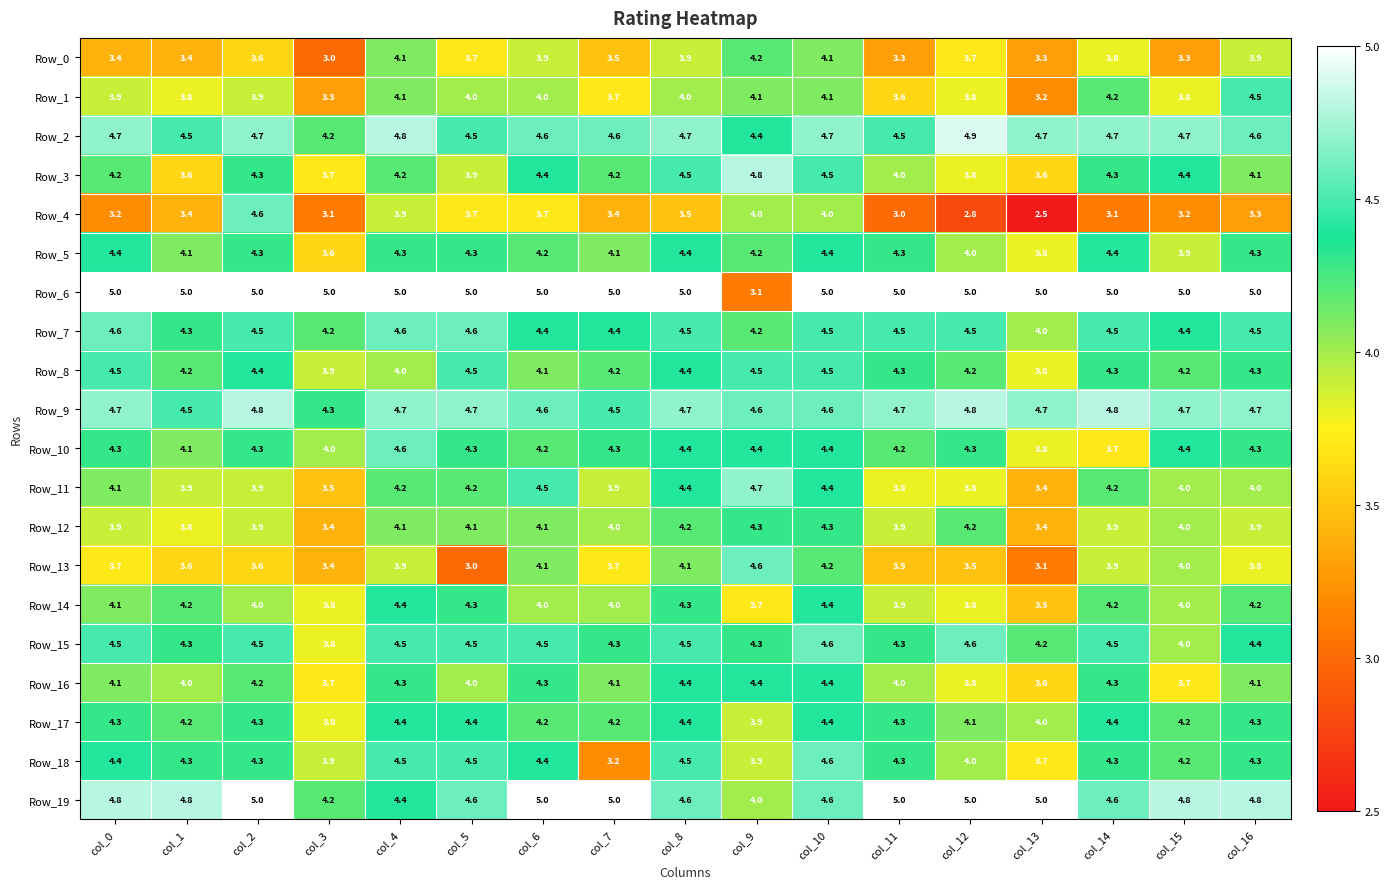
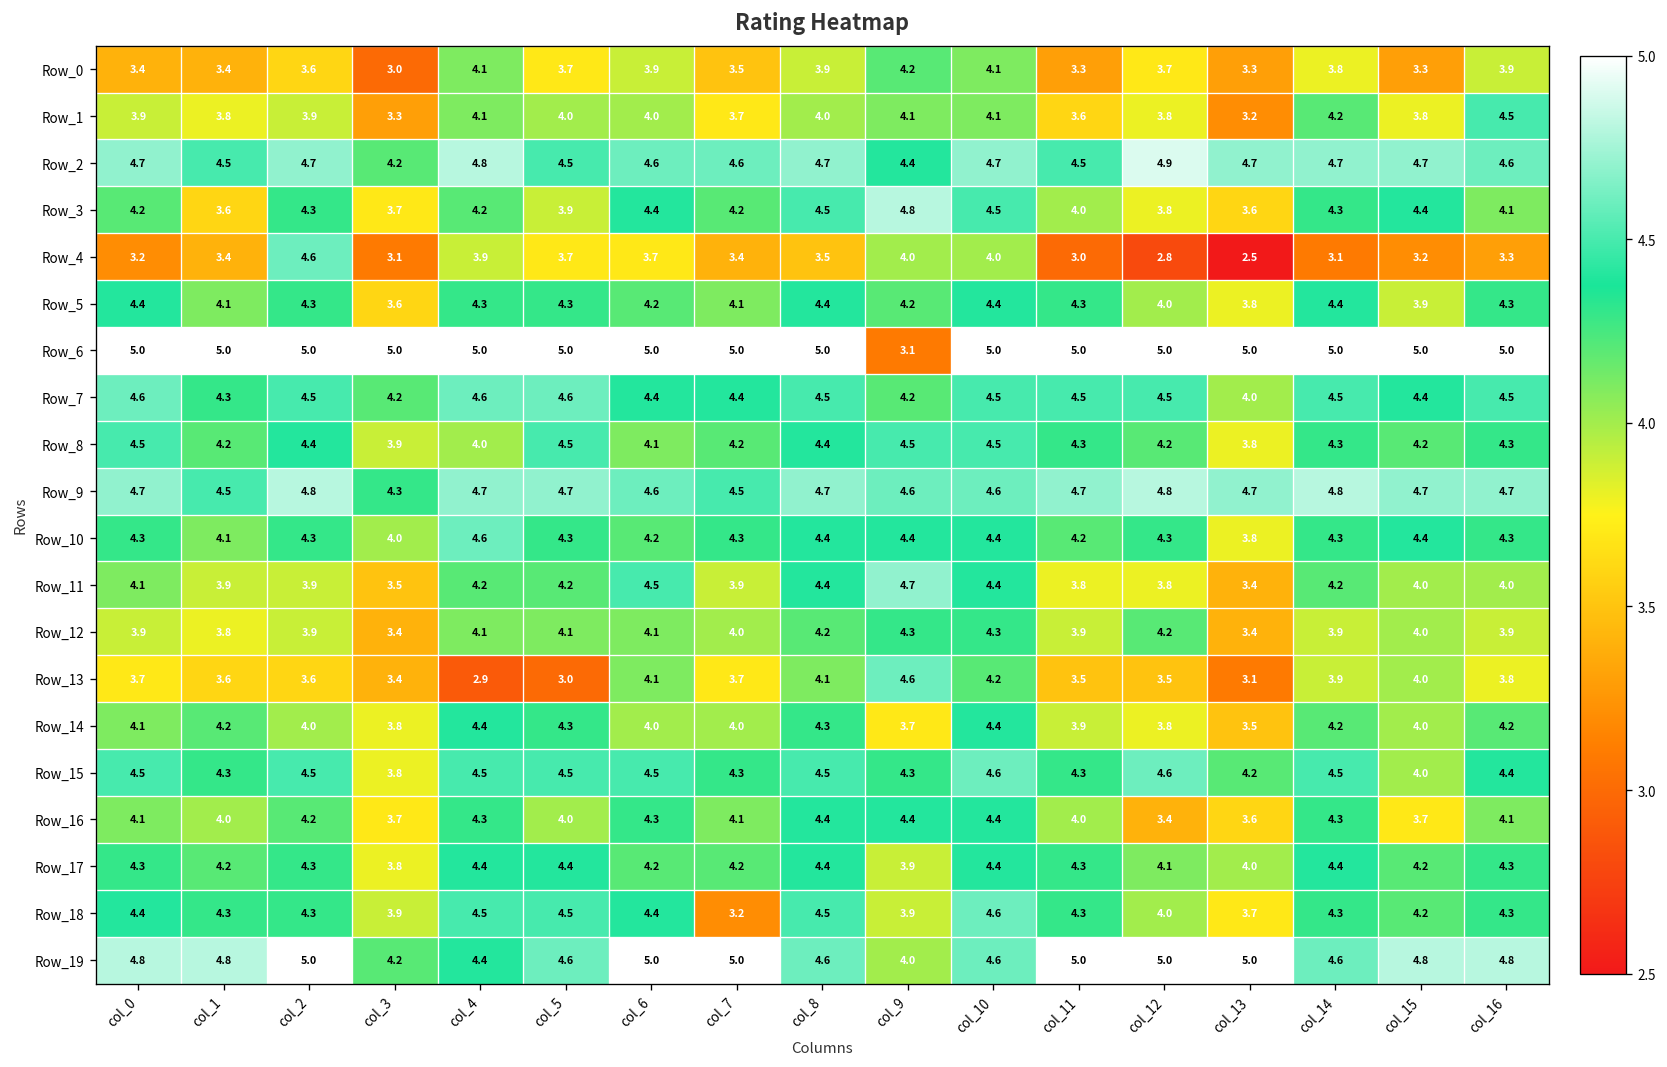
Row_10, col_14: 3.7 -> 4.3
Row_13, col_4: 3.9 -> 2.9
Row_16, col_12: 3.8 -> 3.4
